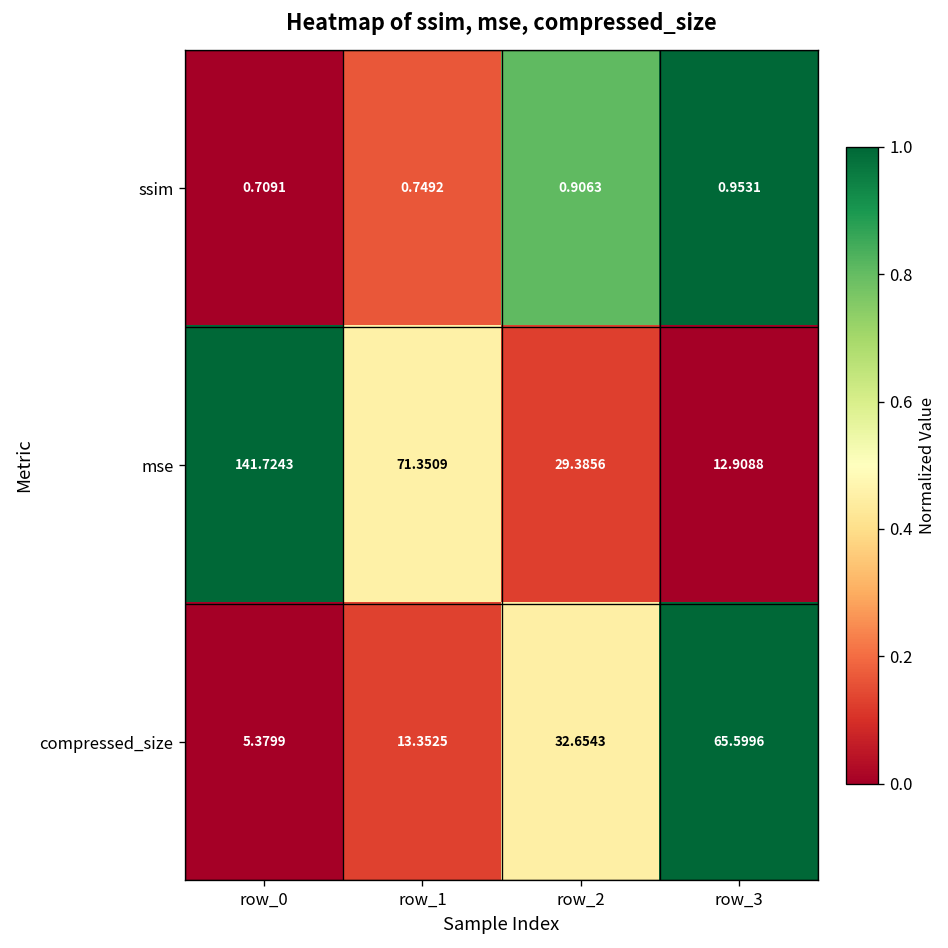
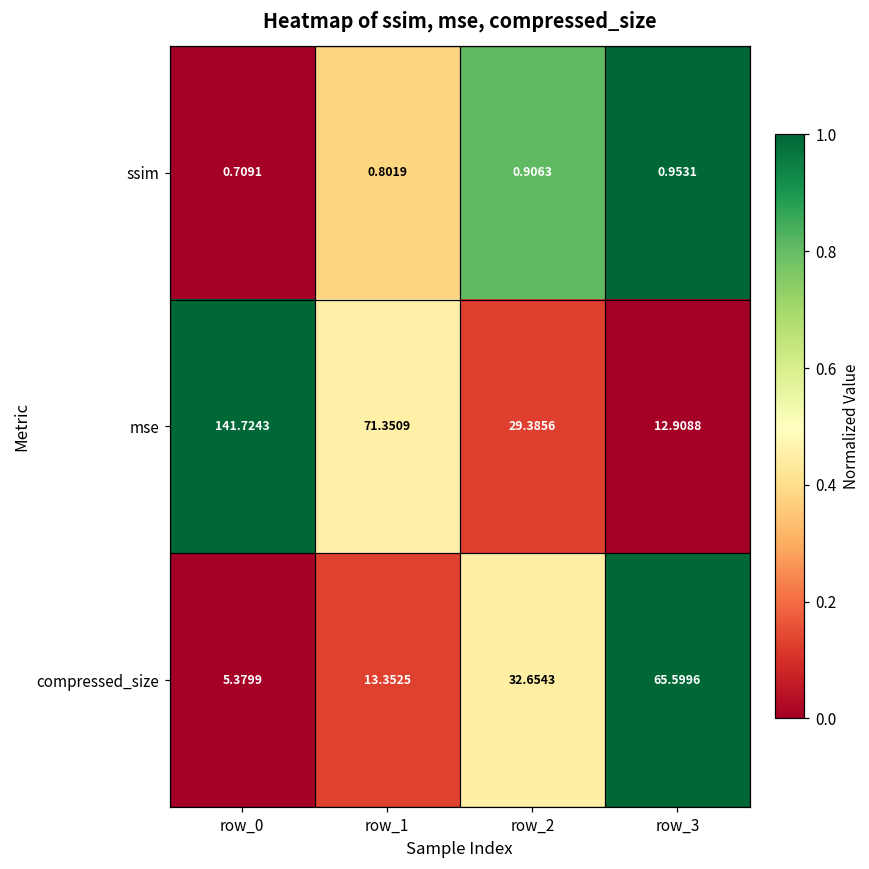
ssim, row_1: 0.7492 -> 0.8019
